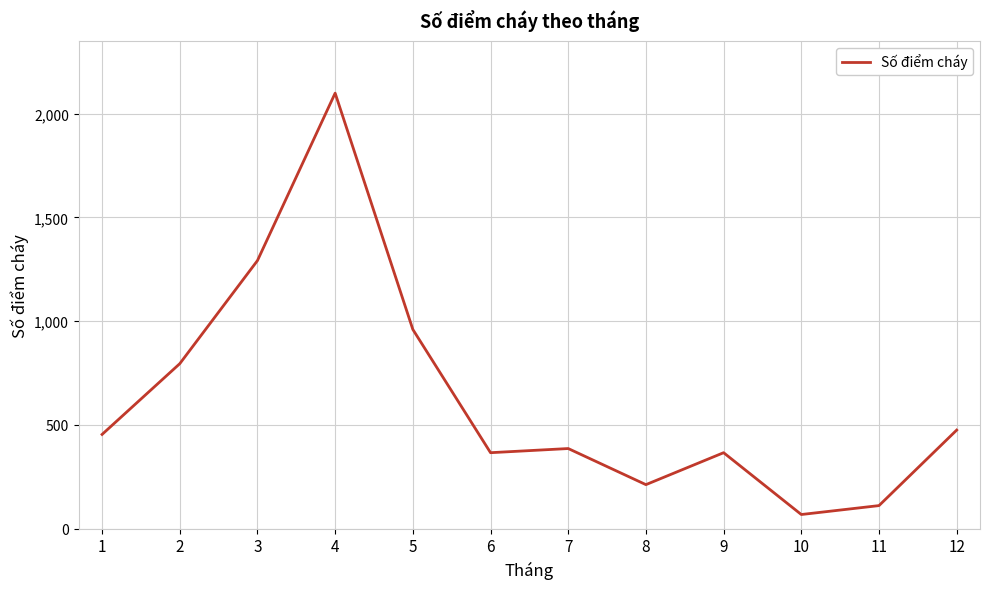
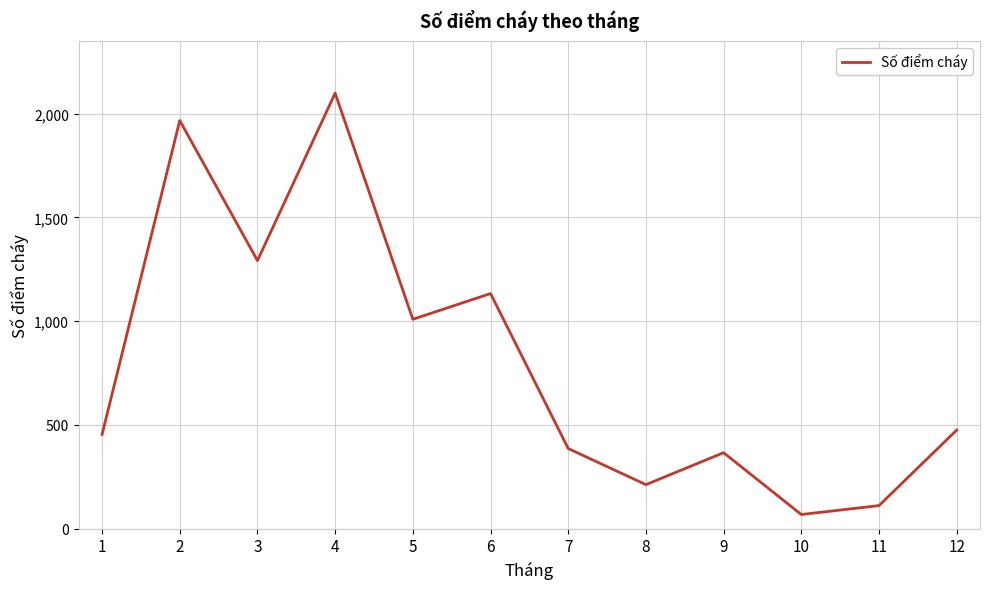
2: 800 -> 1,970
5: 960 -> 1,010
6: 370 -> 1,130
